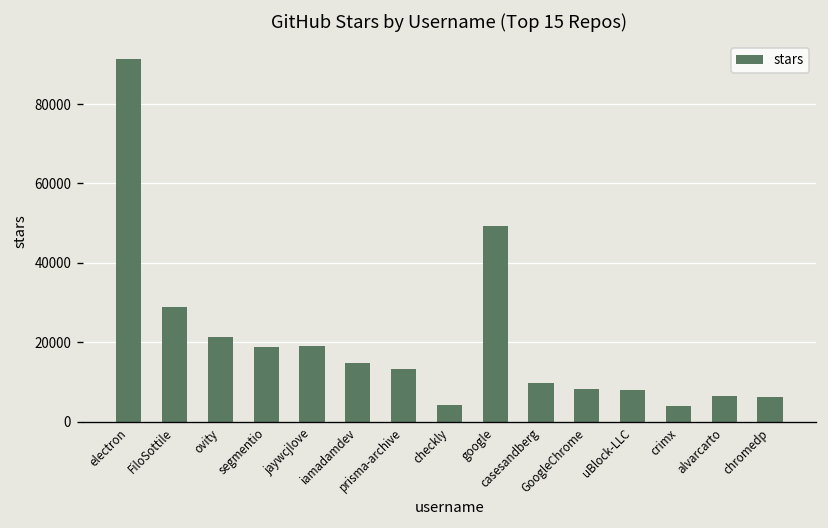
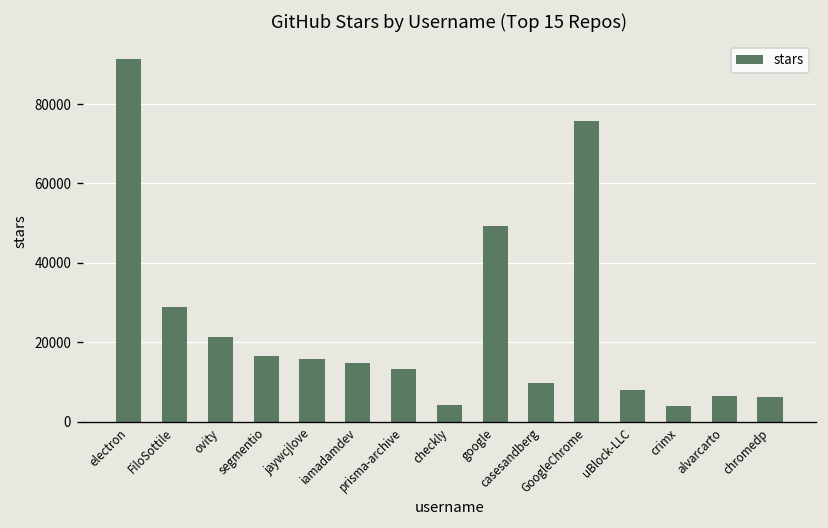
segmentio: 19000 -> 16000
jaywcjlove: 19000 -> 16000
GoogleChrome: 8000 -> 76000
